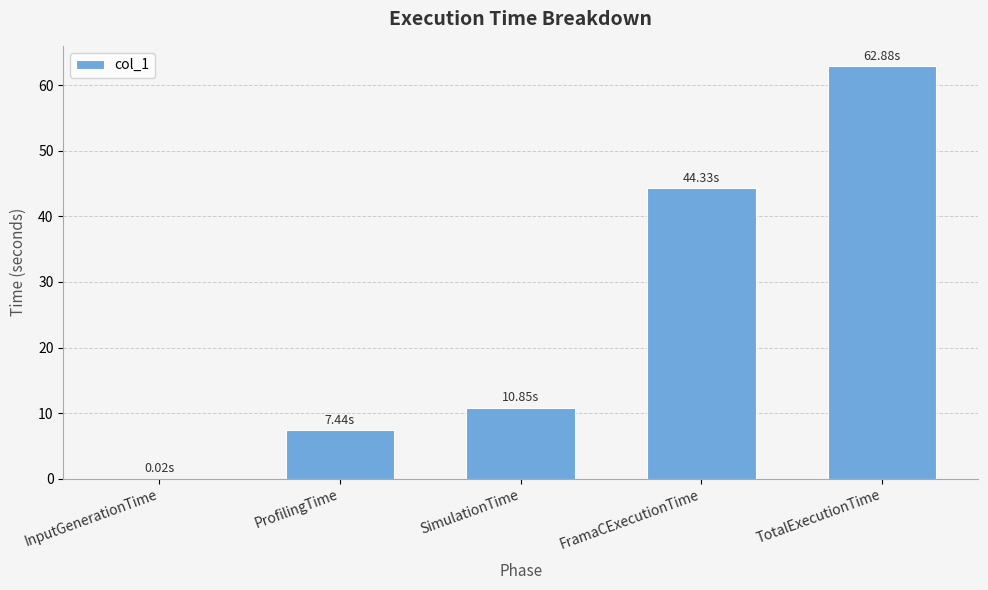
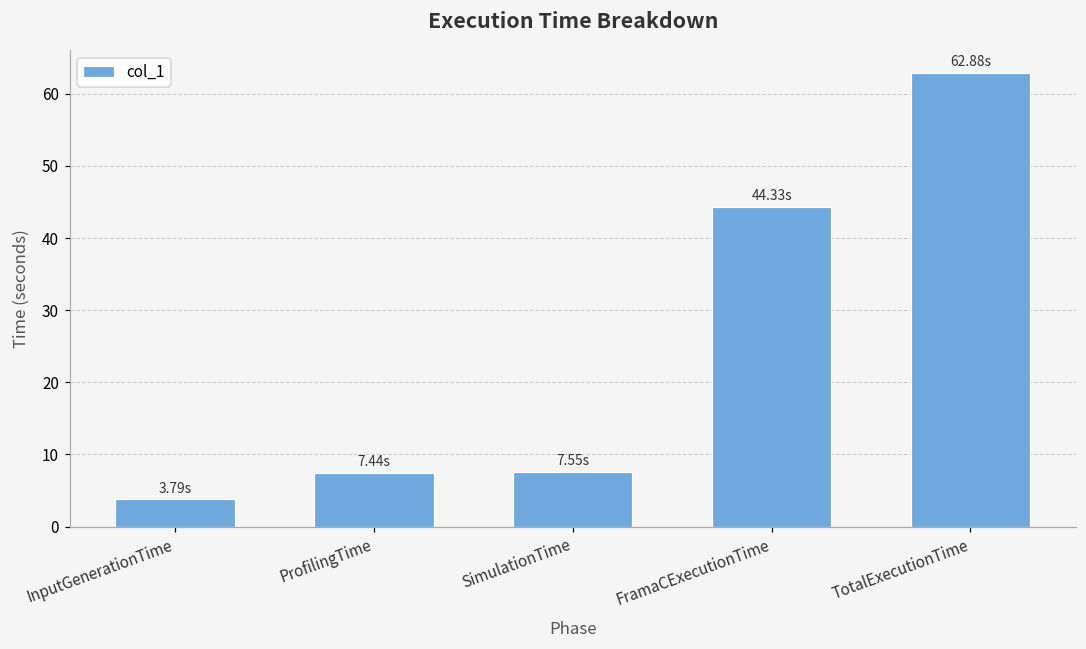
InputGenerationTime: 0.02s -> 3.79s
SimulationTime: 10.85s -> 7.55s
